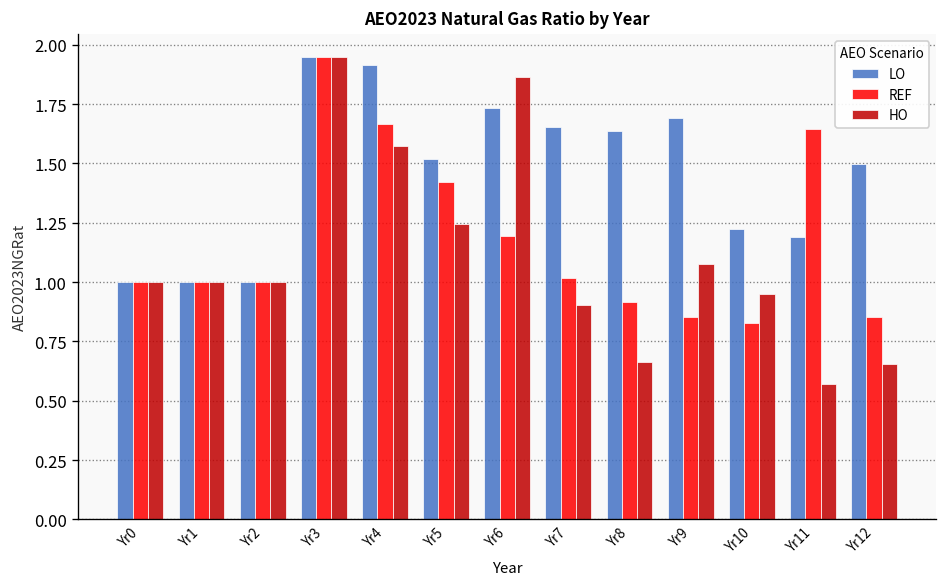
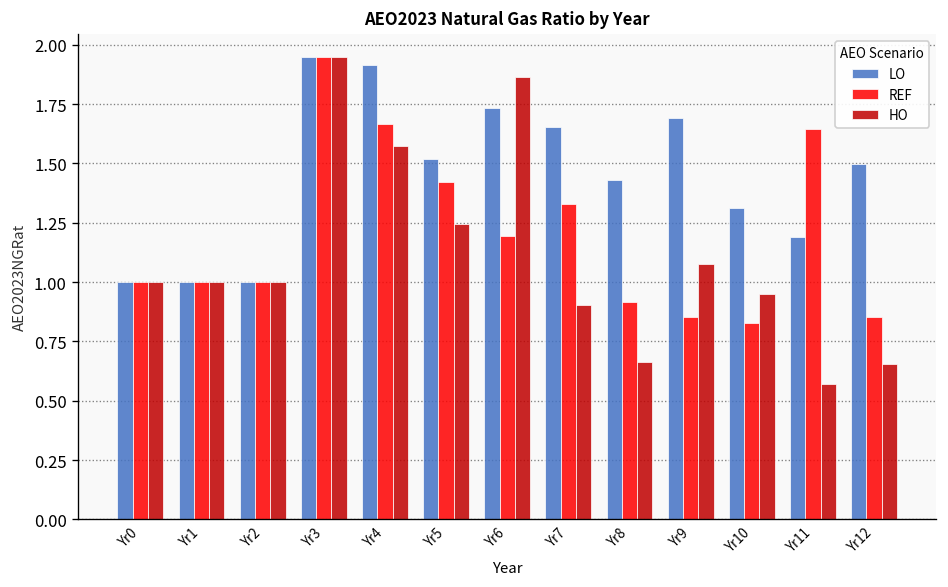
REF, Yr7: 1.02 -> 1.33
LO, Yr8: 1.64 -> 1.43
LO, Yr10: 1.22 -> 1.31
